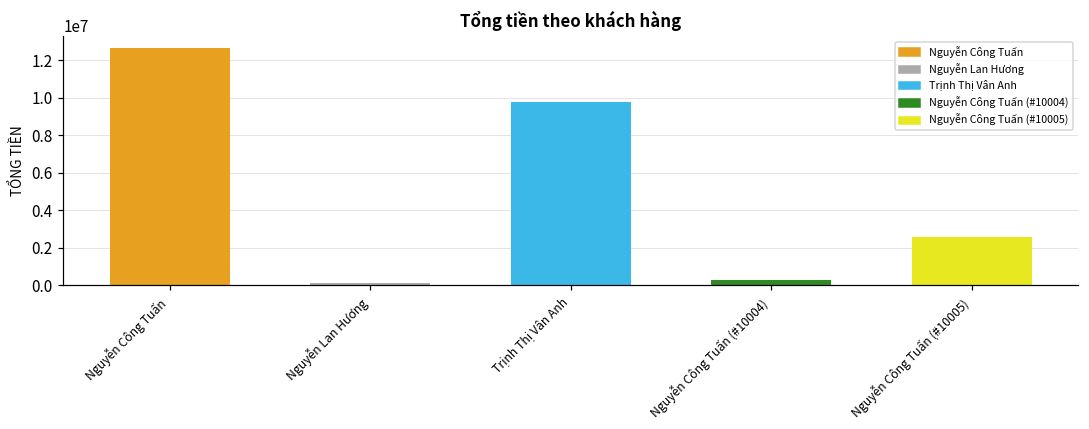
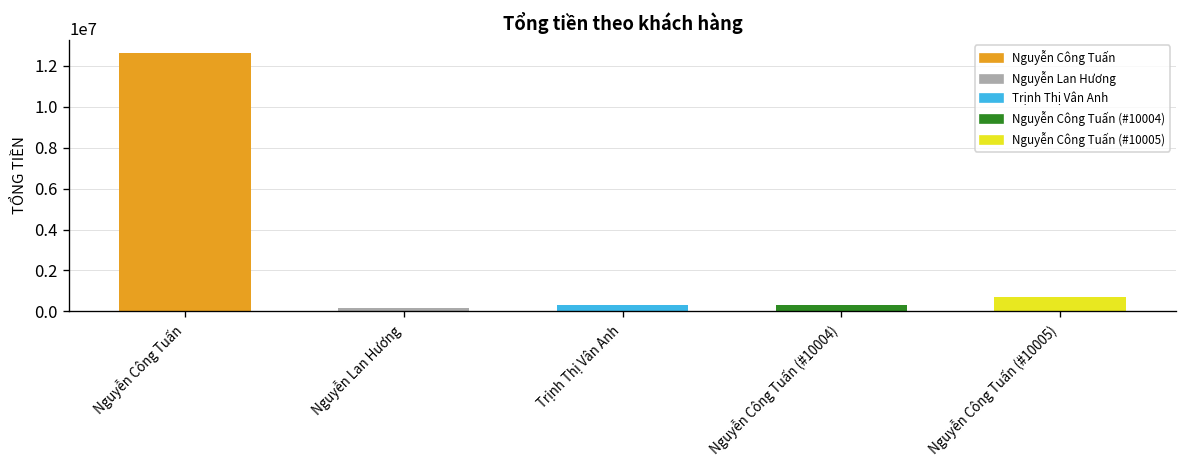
Trịnh Thị Vân Anh: 9800000 -> 300000
Nguyễn Công Tuấn (#10005): 2600000 -> 700000
